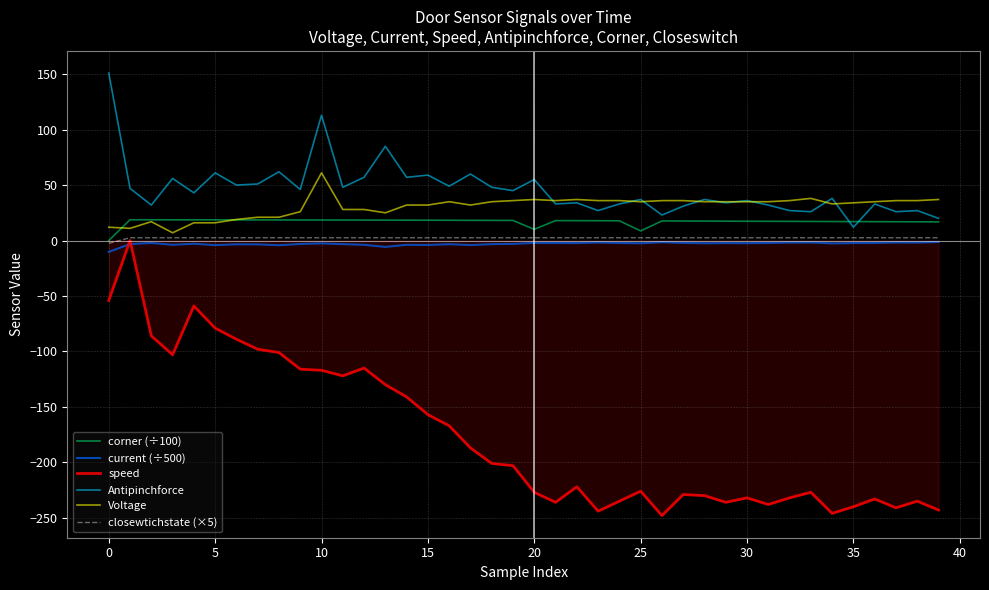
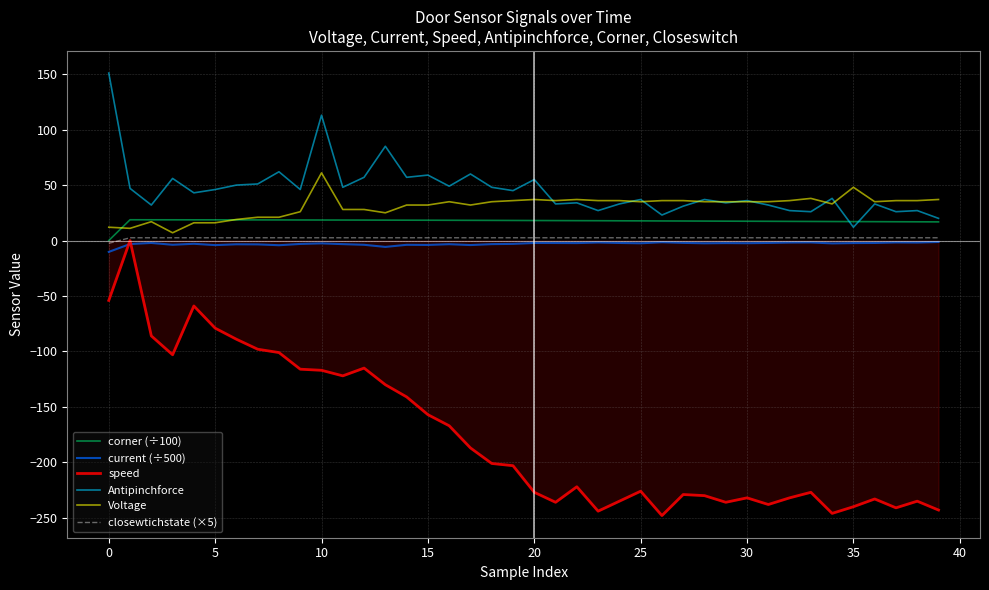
Antipinchforce, 5: 61 -> 46
corner (÷100), 20: 10 -> 18
corner (÷100), 25: 9 -> 18
Voltage, 35: 34 -> 48
